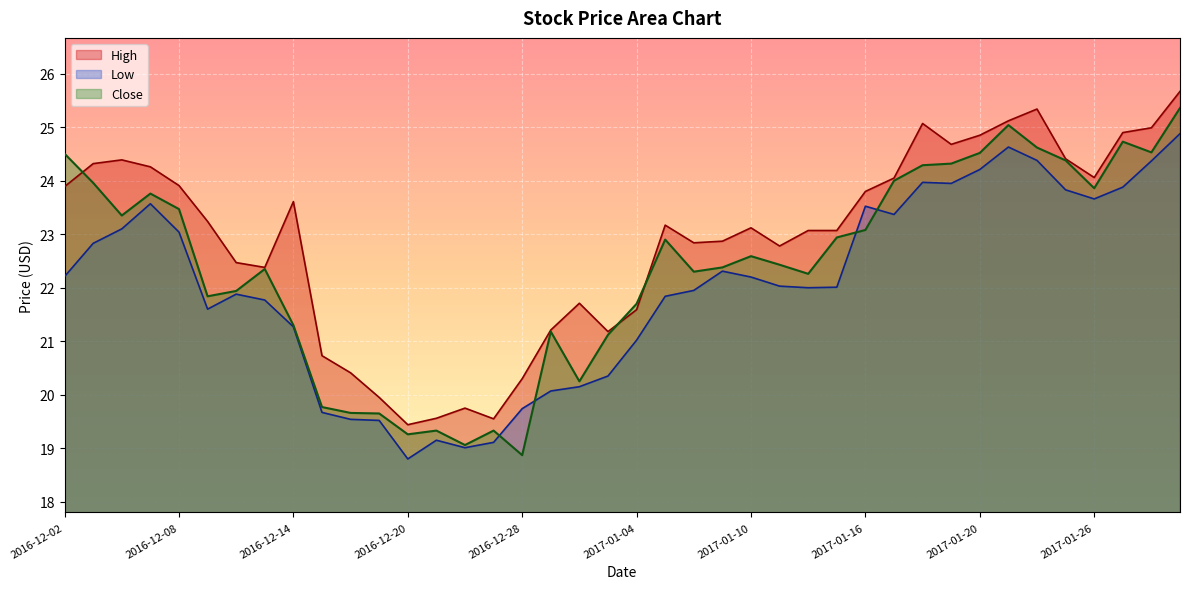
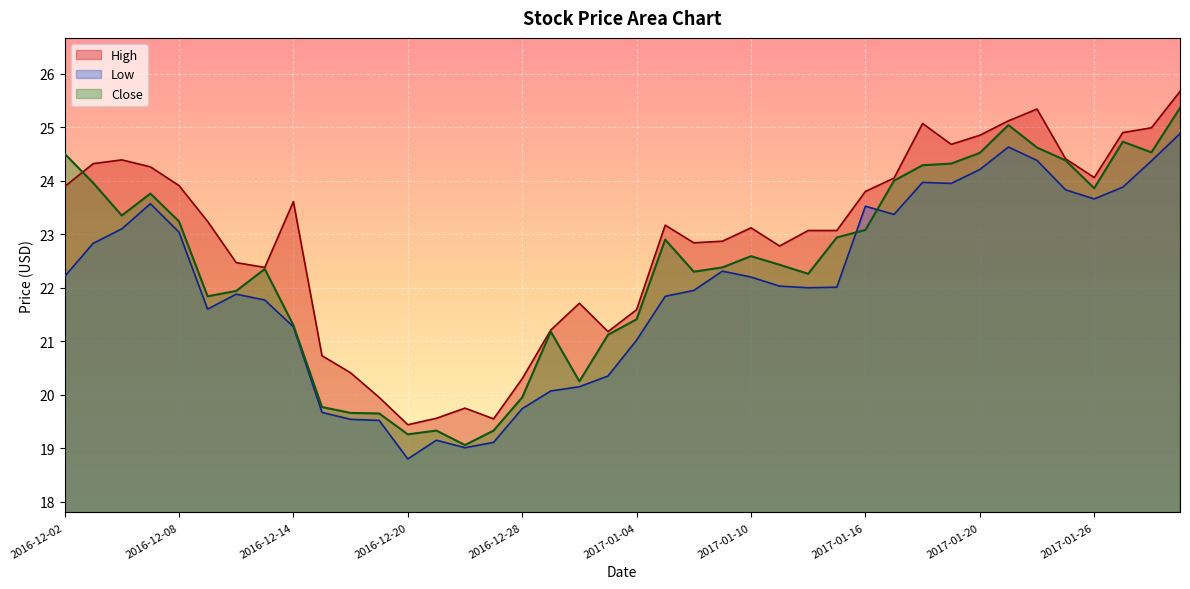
Close, 2016-12-08: 23.5 -> 23.2
Close, 2016-12-28: 18.9 -> 20.0
Close, 2017-01-04: 21.7 -> 21.4
